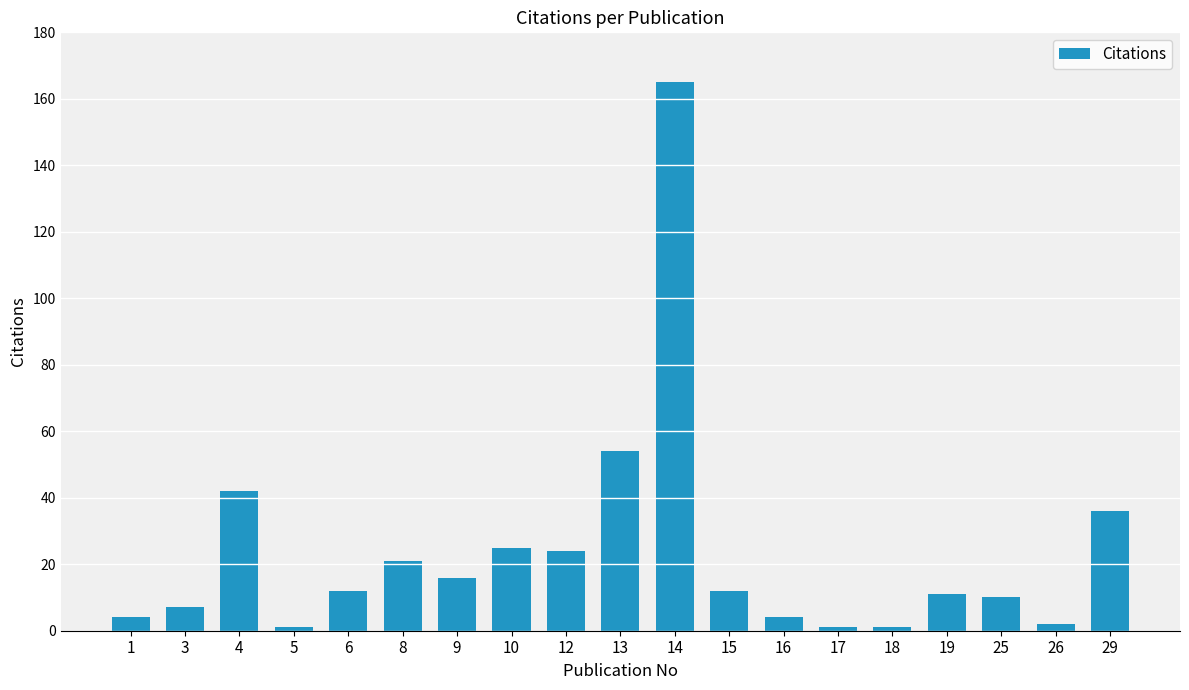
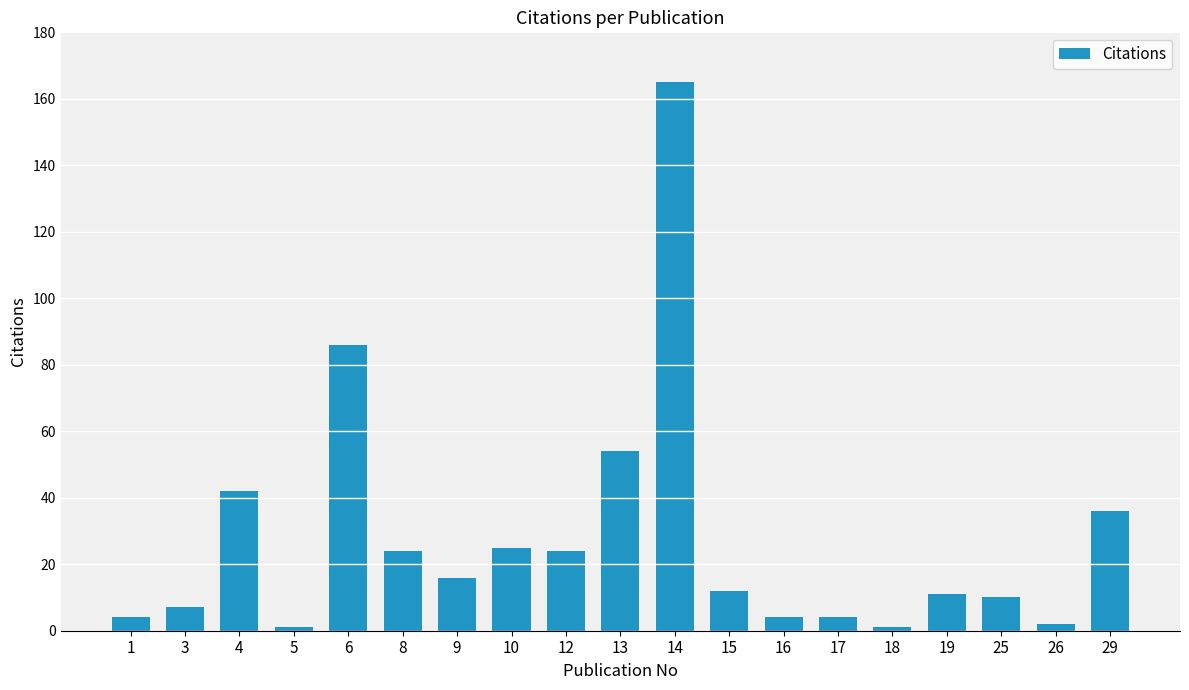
6: 12 -> 86
8: 21 -> 24
17: 1 -> 4
